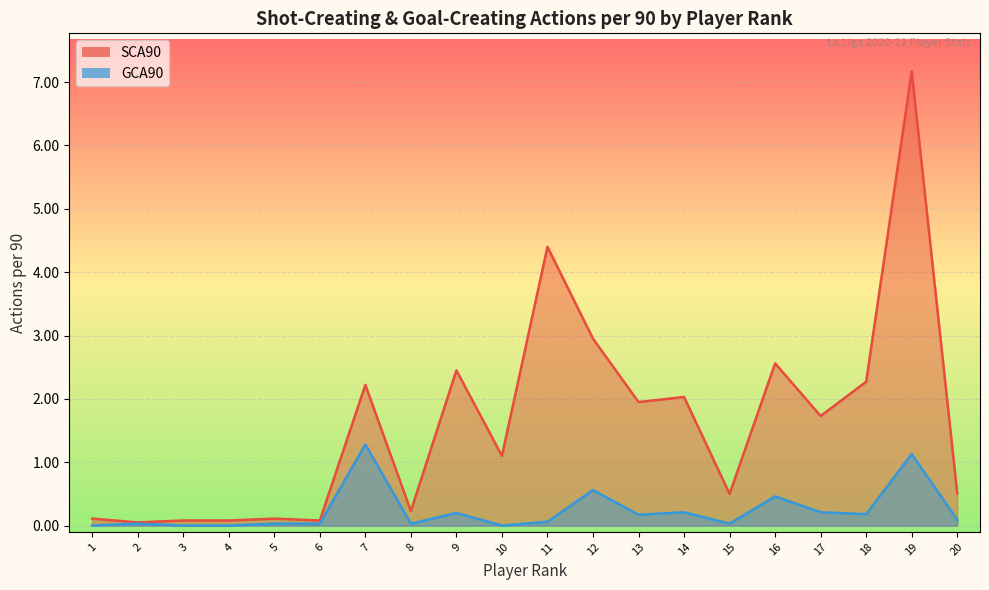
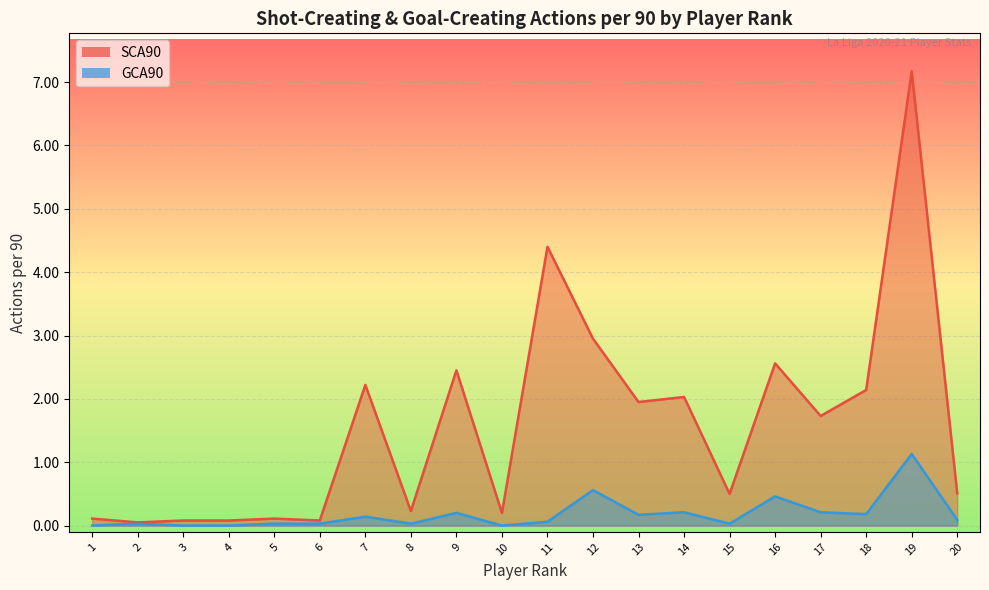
GCA90, 7: 1.3 -> 0.1
SCA90, 10: 1.1 -> 0.2
SCA90, 18: 2.3 -> 2.1
